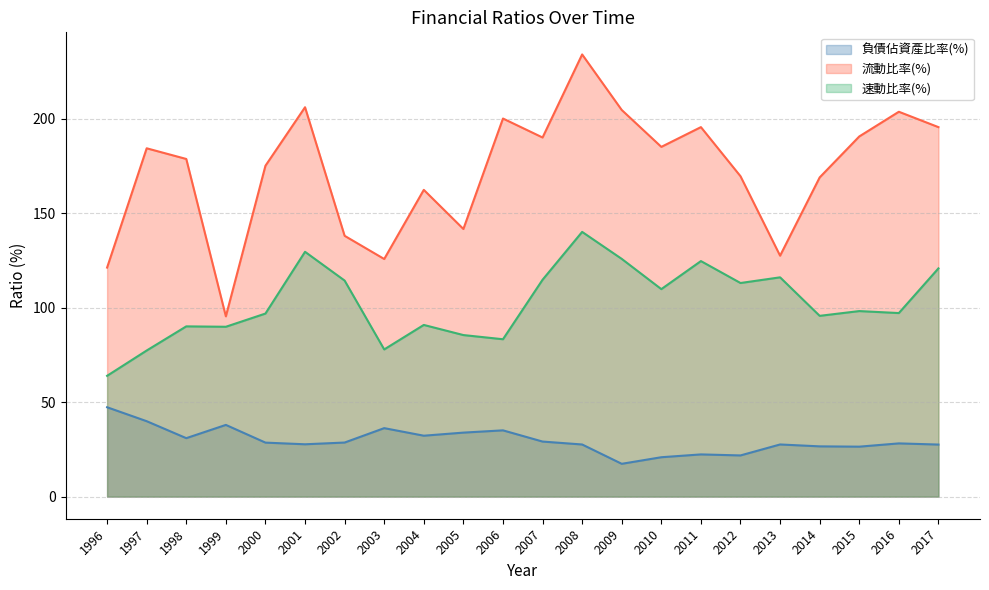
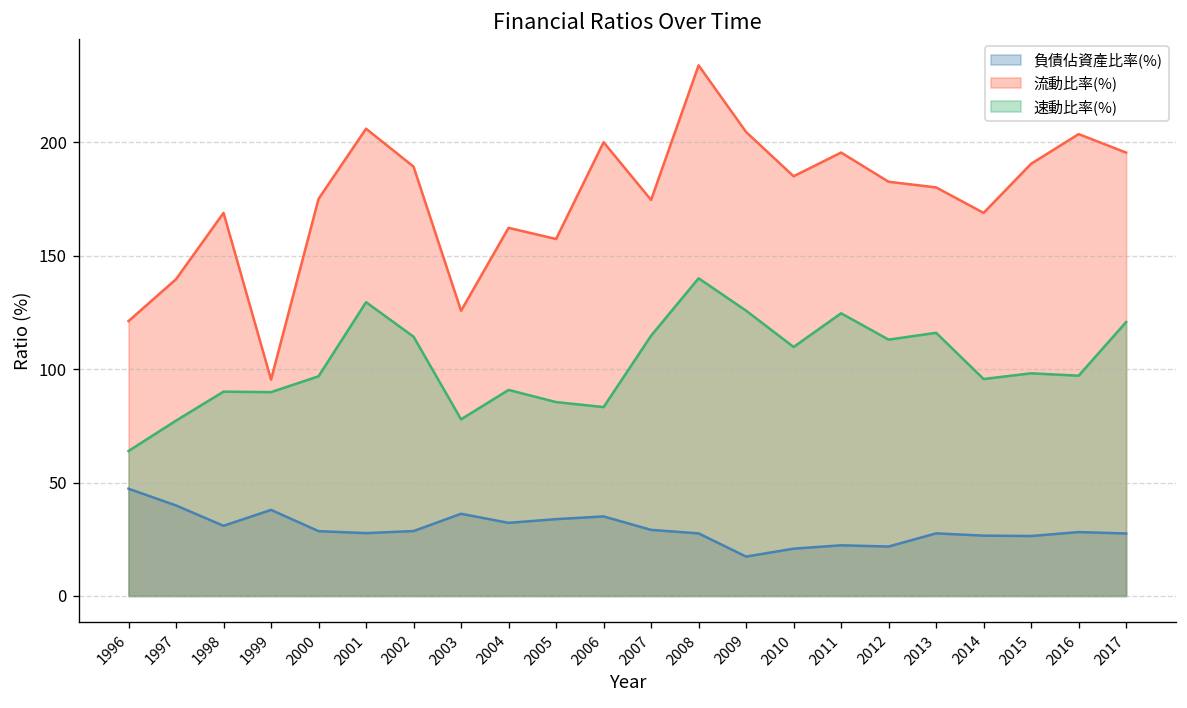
流動比率(%), 1997: 184 -> 140
流動比率(%), 1998: 179 -> 169
流動比率(%), 2002: 138 -> 189
流動比率(%), 2005: 142 -> 157
流動比率(%), 2007: 190 -> 175
流動比率(%), 2012: 170 -> 183
流動比率(%), 2013: 127 -> 180
